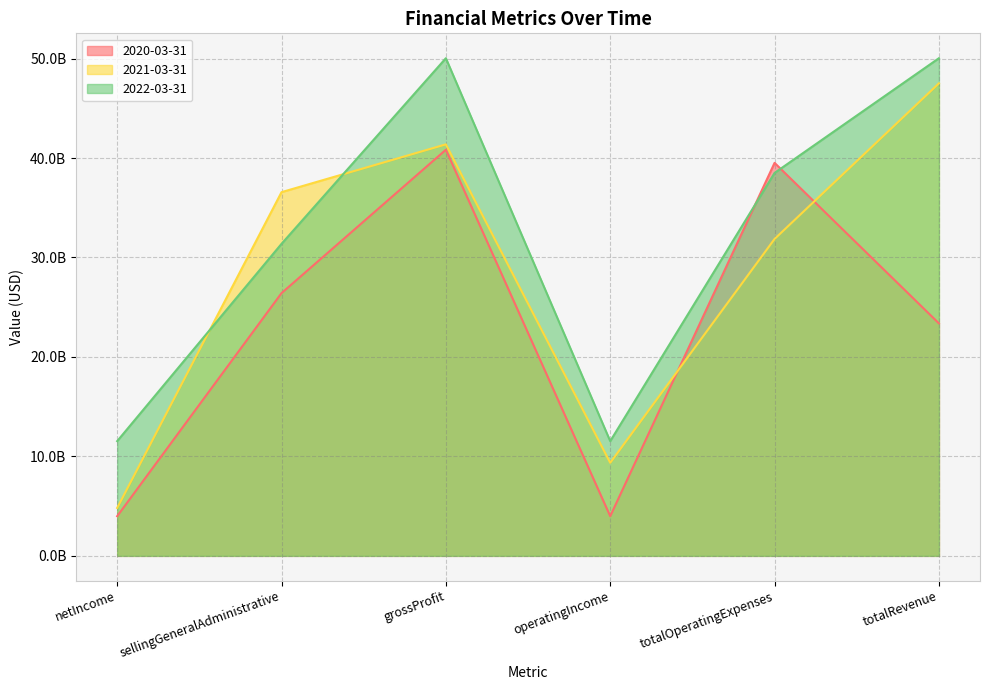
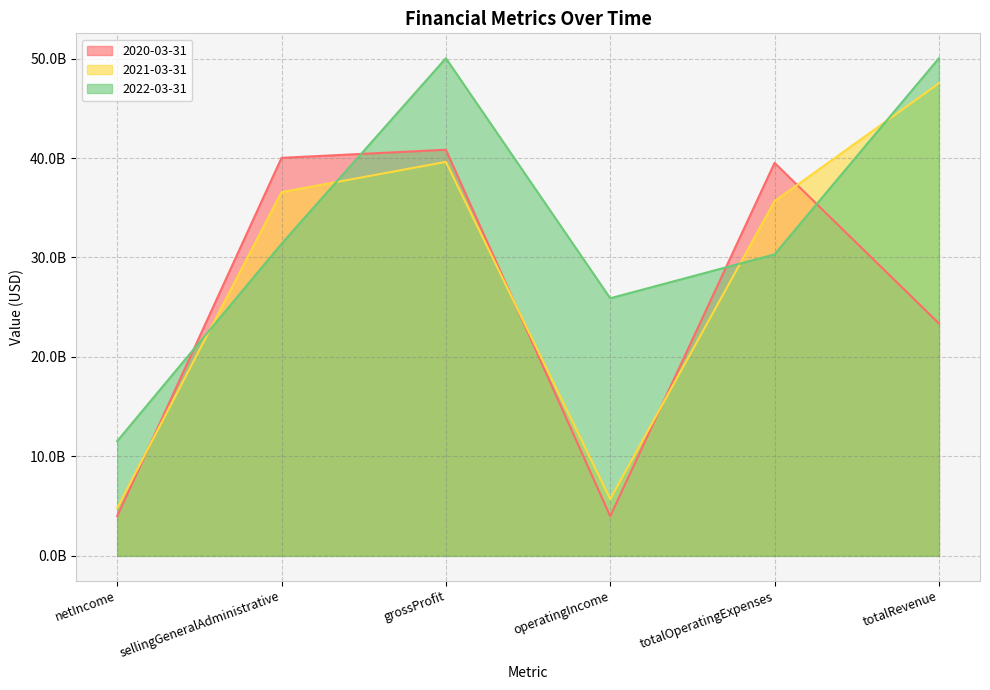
2020-03-31, sellingGeneralAdministrative: 26000000000 -> 40000000000
2021-03-31, grossProfit: 41000000000 -> 40000000000
2021-03-31, operatingIncome: 9000000000 -> 6000000000
2022-03-31, operatingIncome: 12000000000 -> 26000000000
2021-03-31, totalOperatingExpenses: 32000000000 -> 36000000000
2022-03-31, totalOperatingExpenses: 39000000000 -> 30000000000
